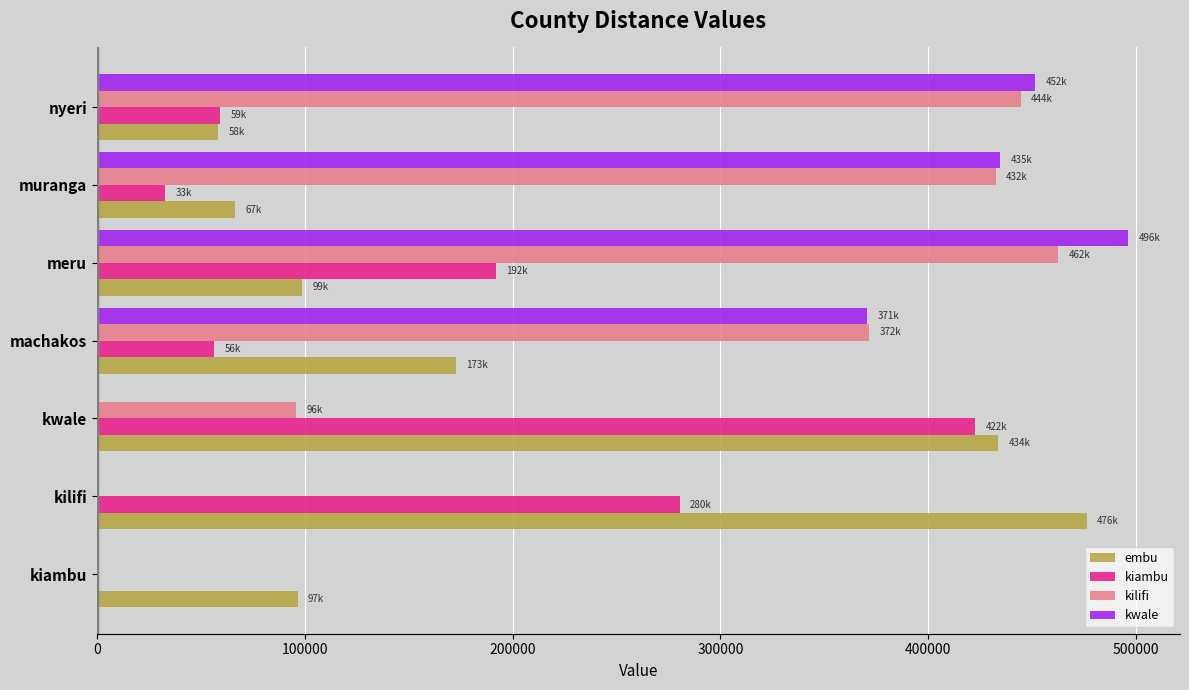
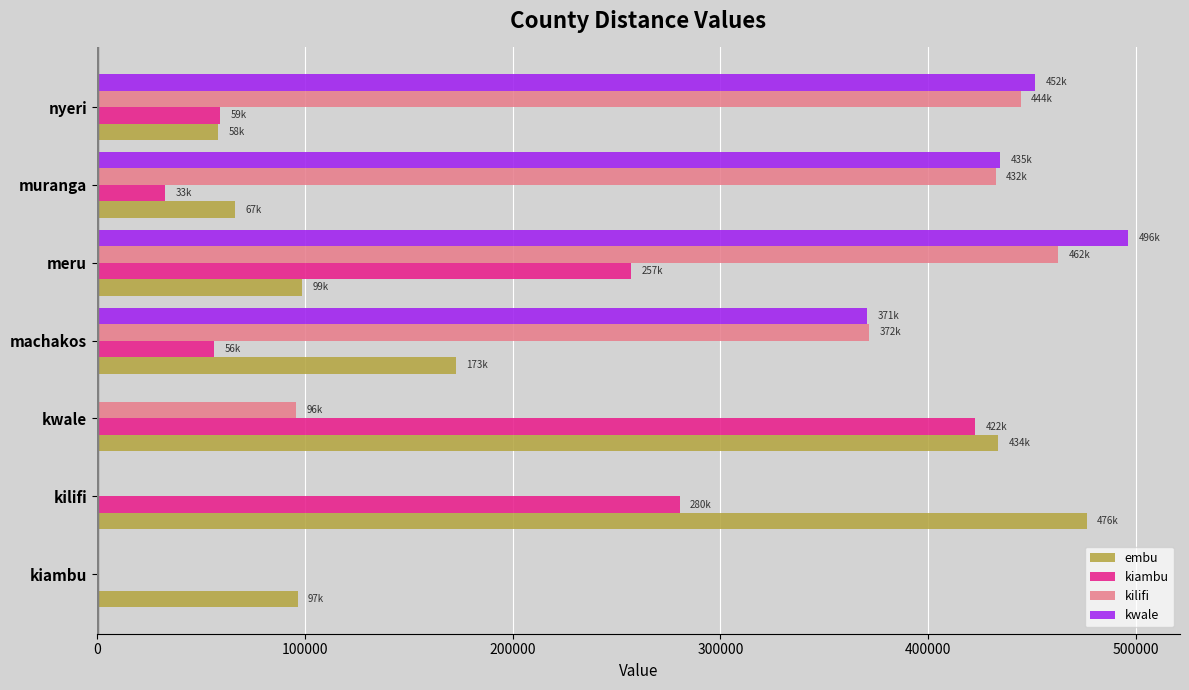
kiambu, meru: 192k -> 257k
